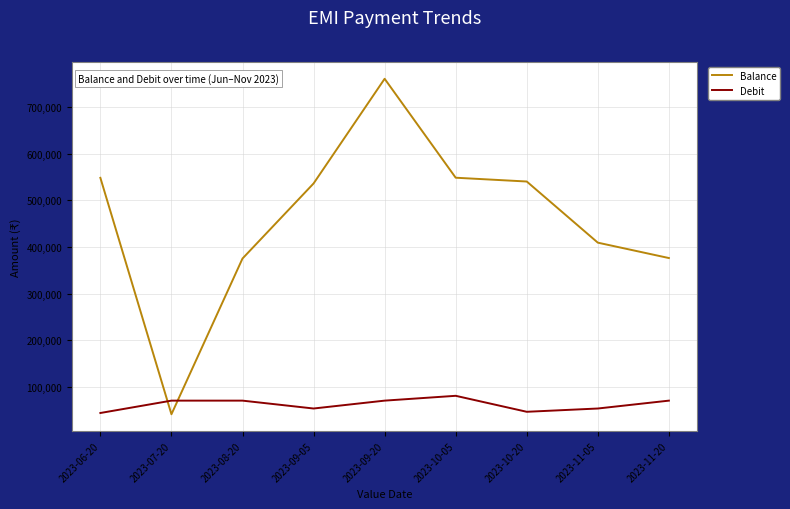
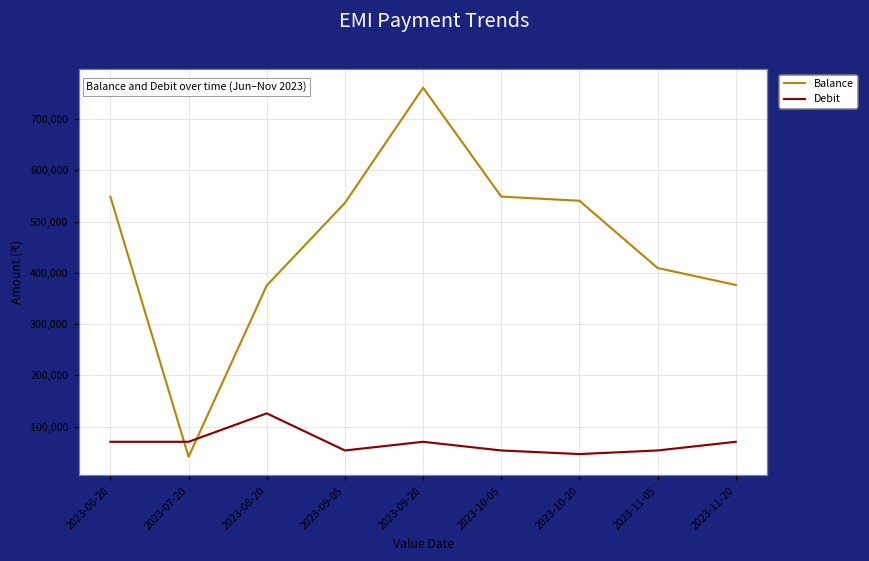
Debit, 2023-06-20: 40,000 -> 70,000
Debit, 2023-08-20: 70,000 -> 130,000
Debit, 2023-10-05: 80,000 -> 50,000
